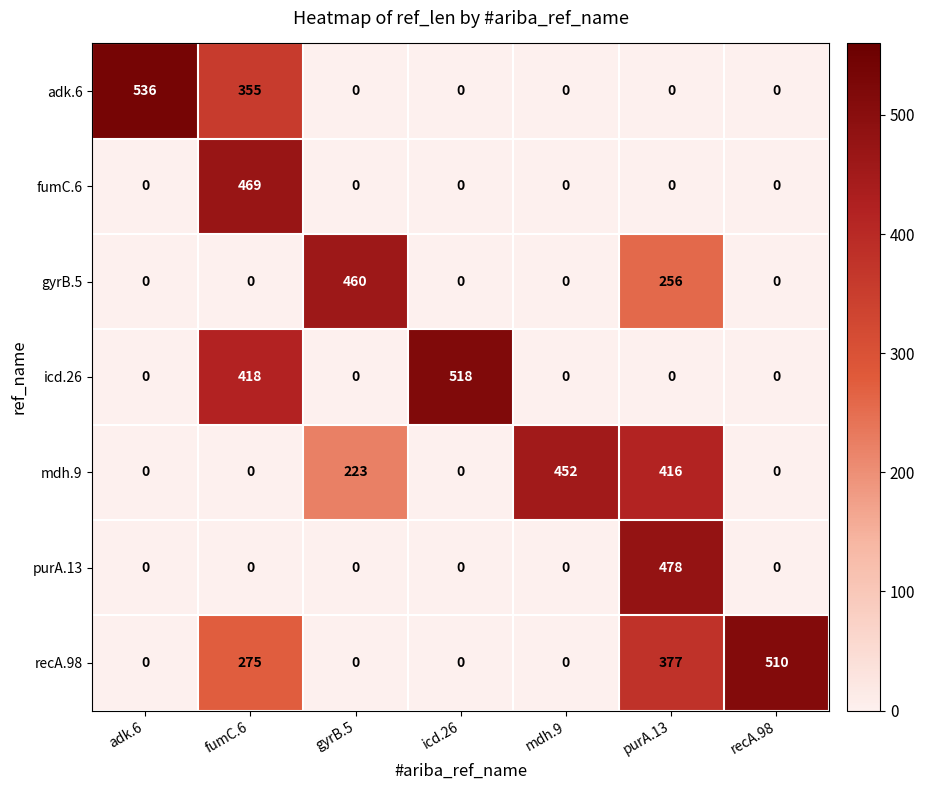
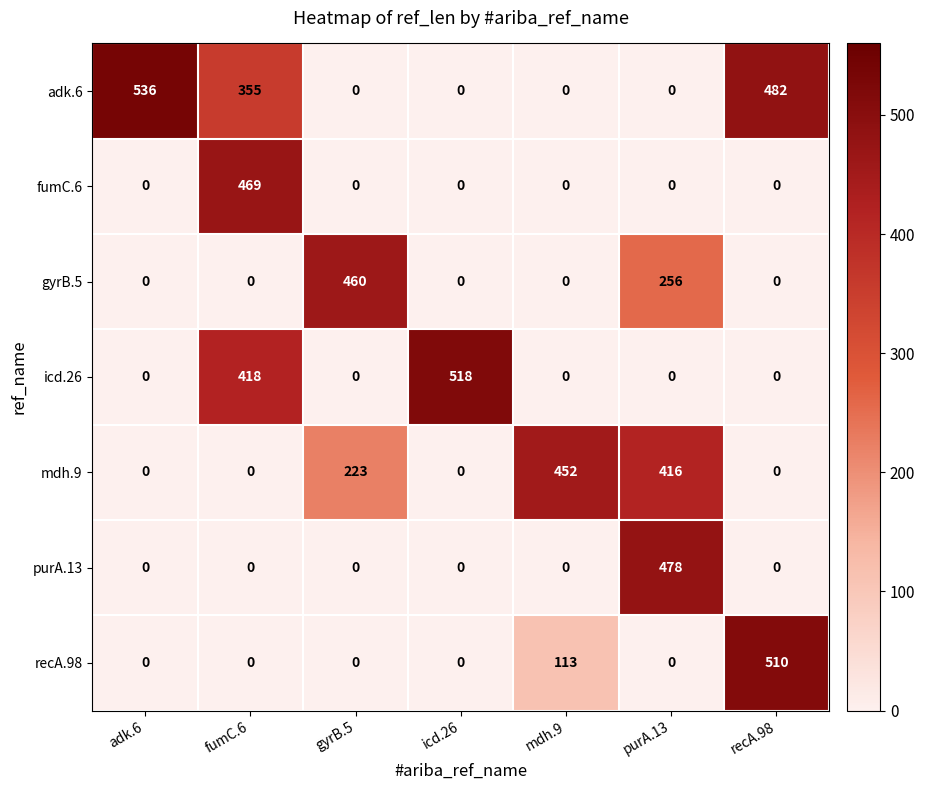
adk.6, recA.98: 0 -> 482
recA.98, fumC.6: 275 -> 0
recA.98, mdh.9: 0 -> 113
recA.98, purA.13: 377 -> 0
